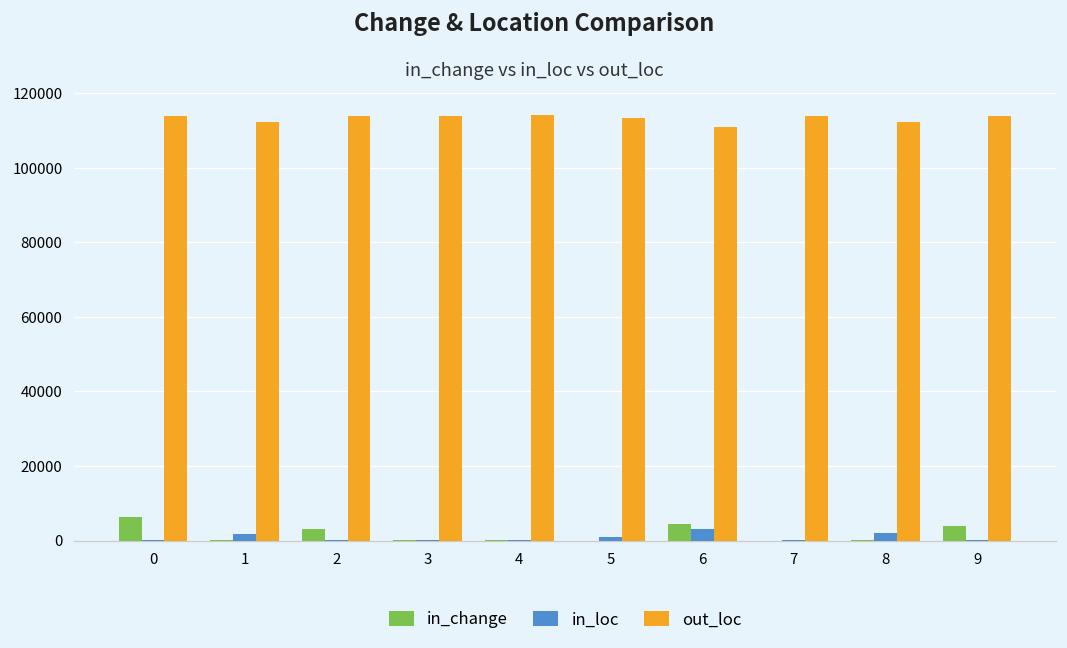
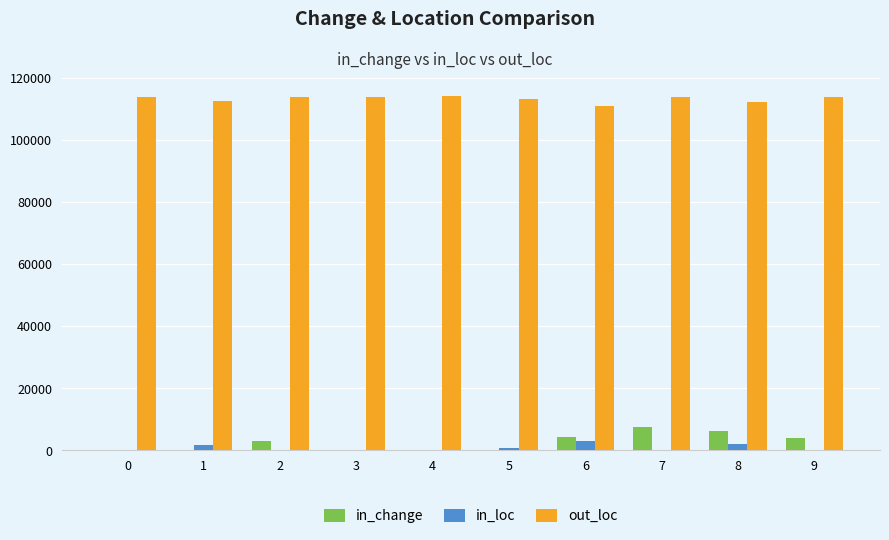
in_change, 0: 6000 -> 0
in_change, 7: 0 -> 8000
in_change, 8: 0 -> 6000
